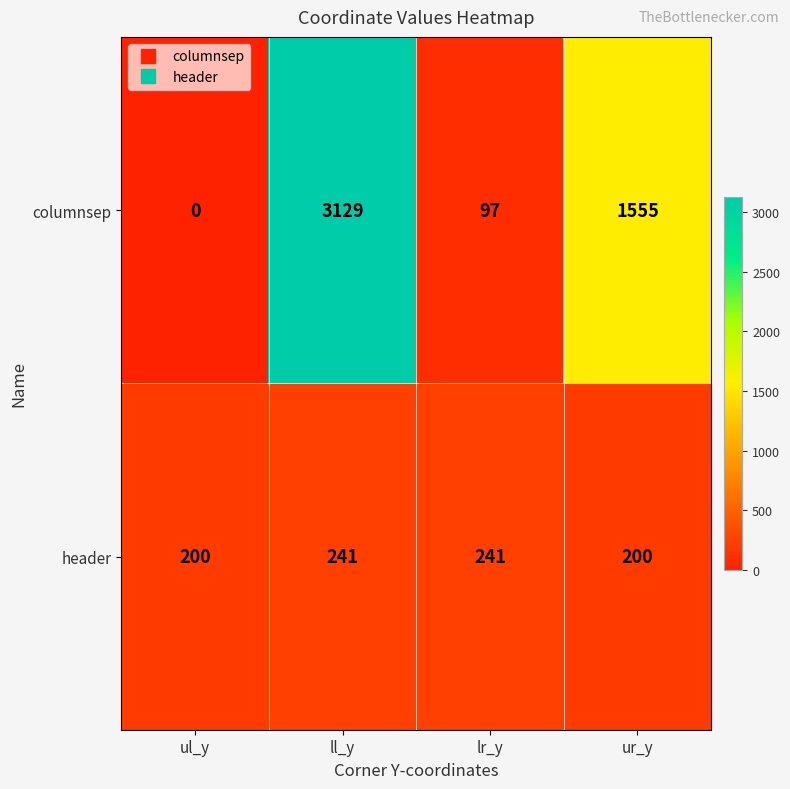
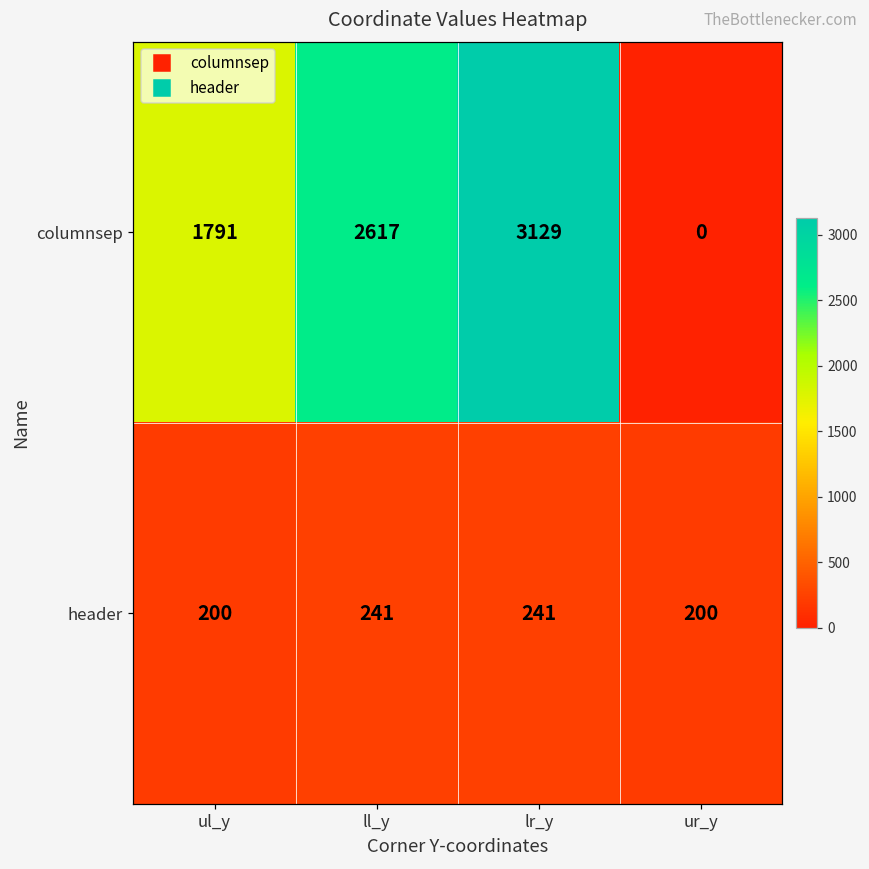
columnsep, ul_y: 0 -> 1791
columnsep, ll_y: 3129 -> 2617
columnsep, lr_y: 97 -> 3129
columnsep, ur_y: 1555 -> 0
